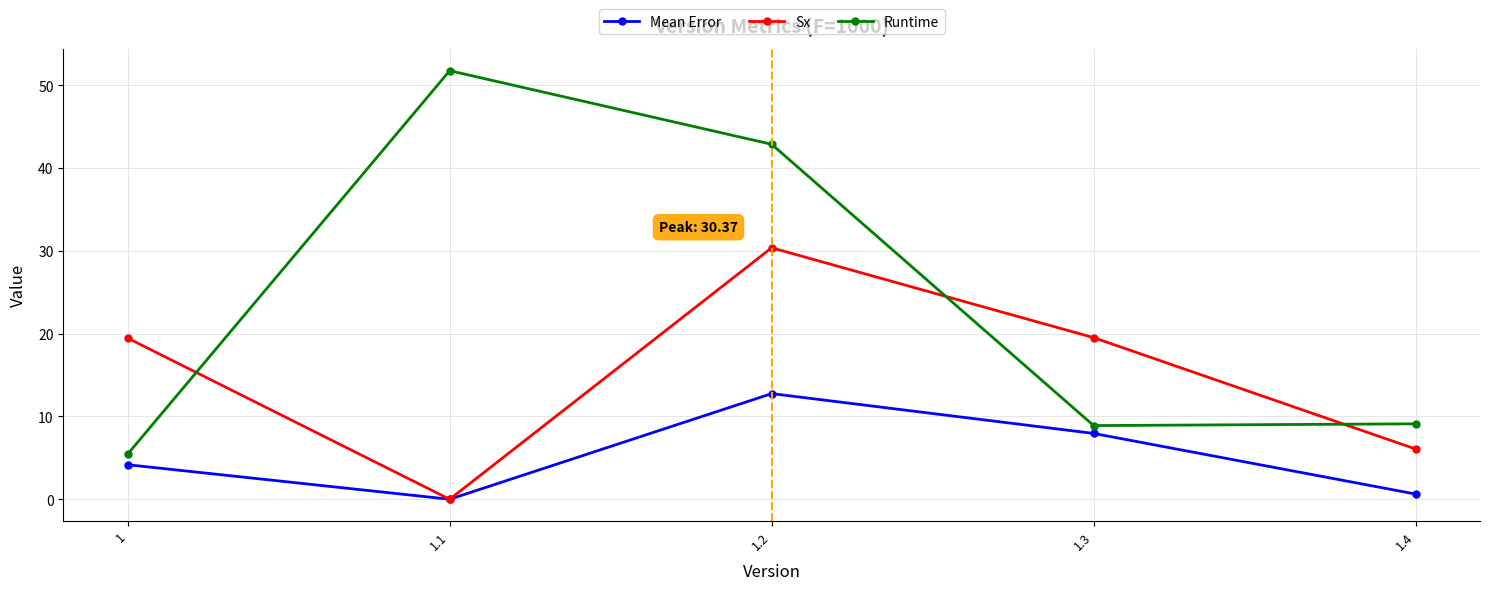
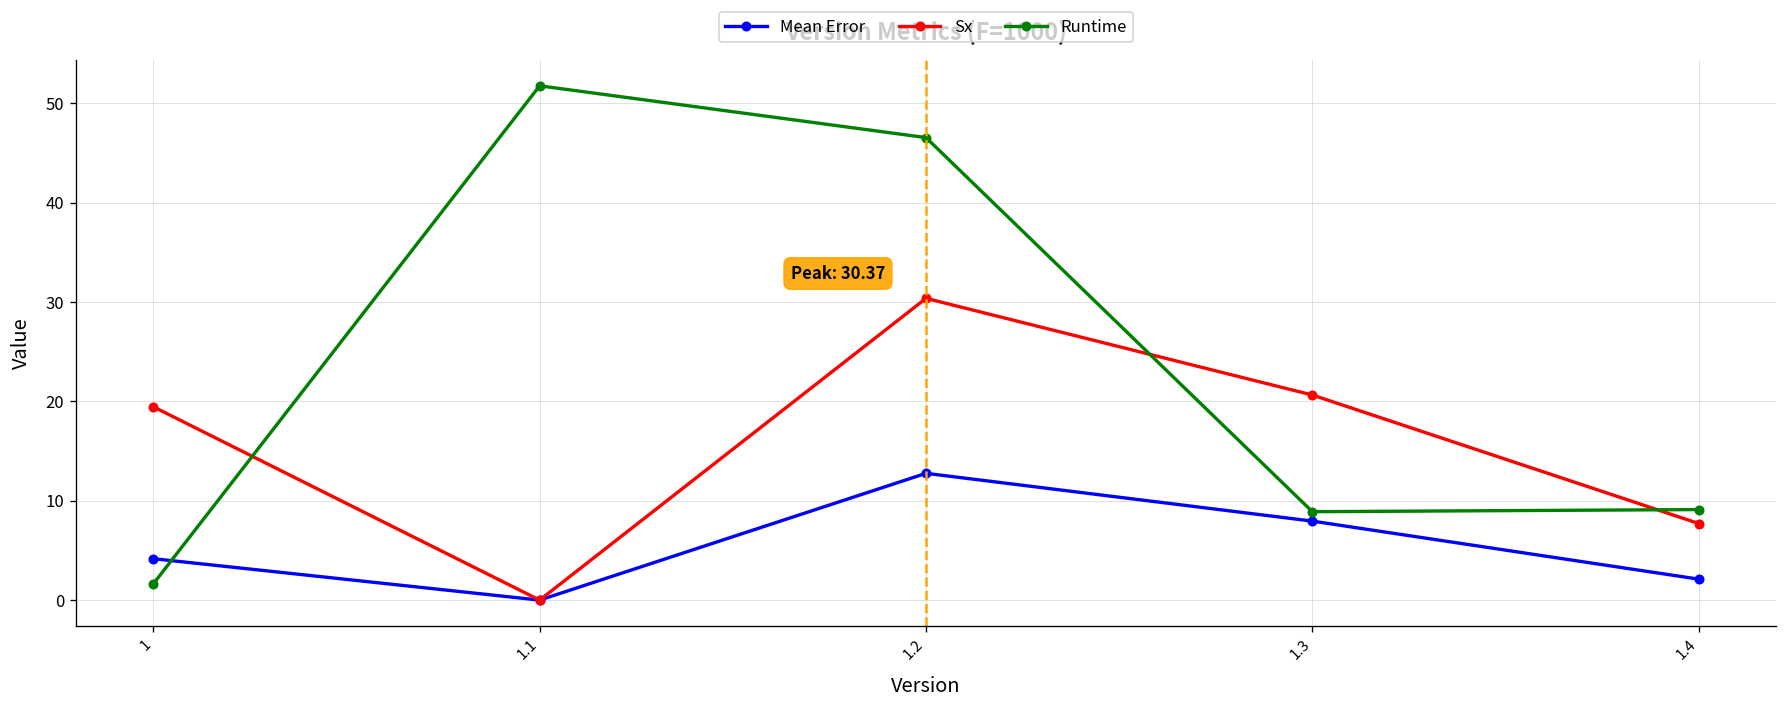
Runtime, 1: 5 -> 2
Runtime, 1.2: 43 -> 47
Sx, 1.3: 20 -> 21
Mean Error, 1.4: 1 -> 2
Sx, 1.4: 6 -> 8
